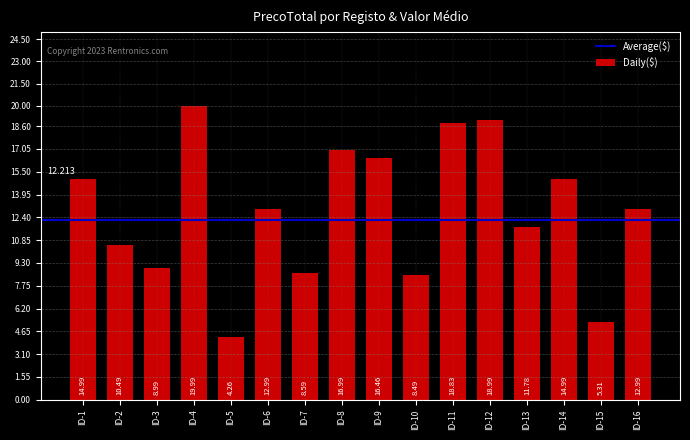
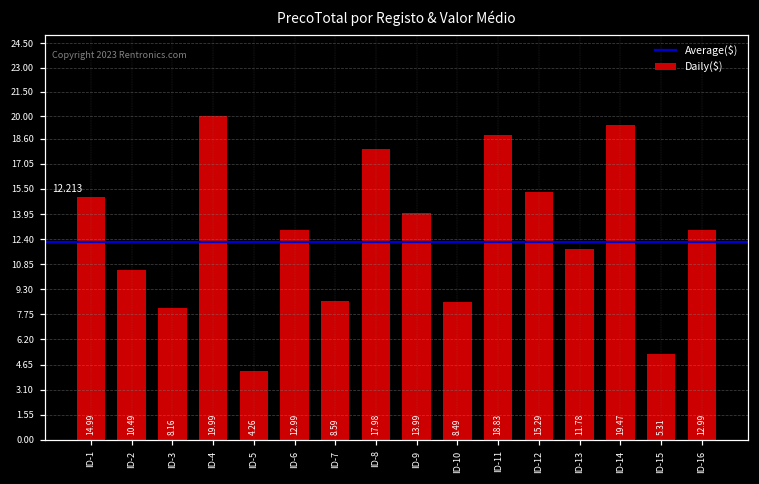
ID-3: 8.99 -> 8.16
ID-8: 16.99 -> 17.98
ID-9: 16.46 -> 13.99
ID-12: 18.99 -> 15.29
ID-14: 14.99 -> 19.47
